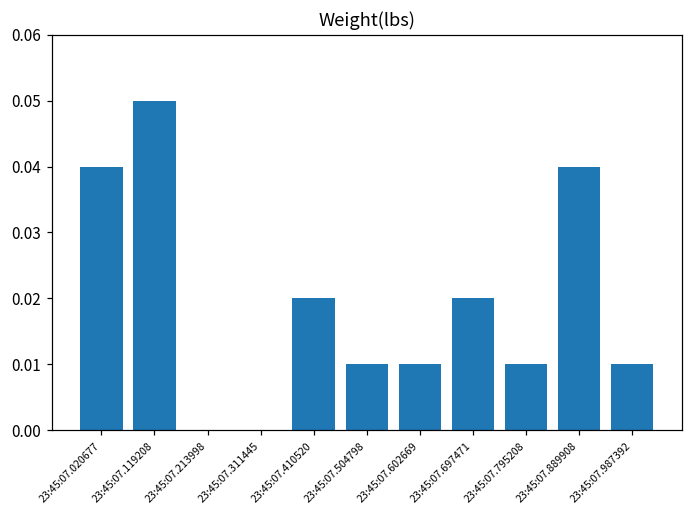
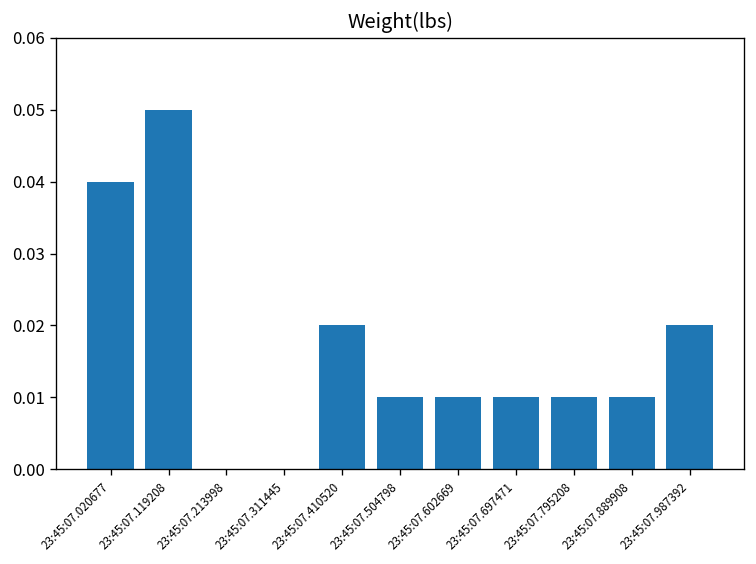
23:45:07.697471: 0.02 -> 0.01
23:45:07.889908: 0.04 -> 0.01
23:45:07.987392: 0.01 -> 0.02
